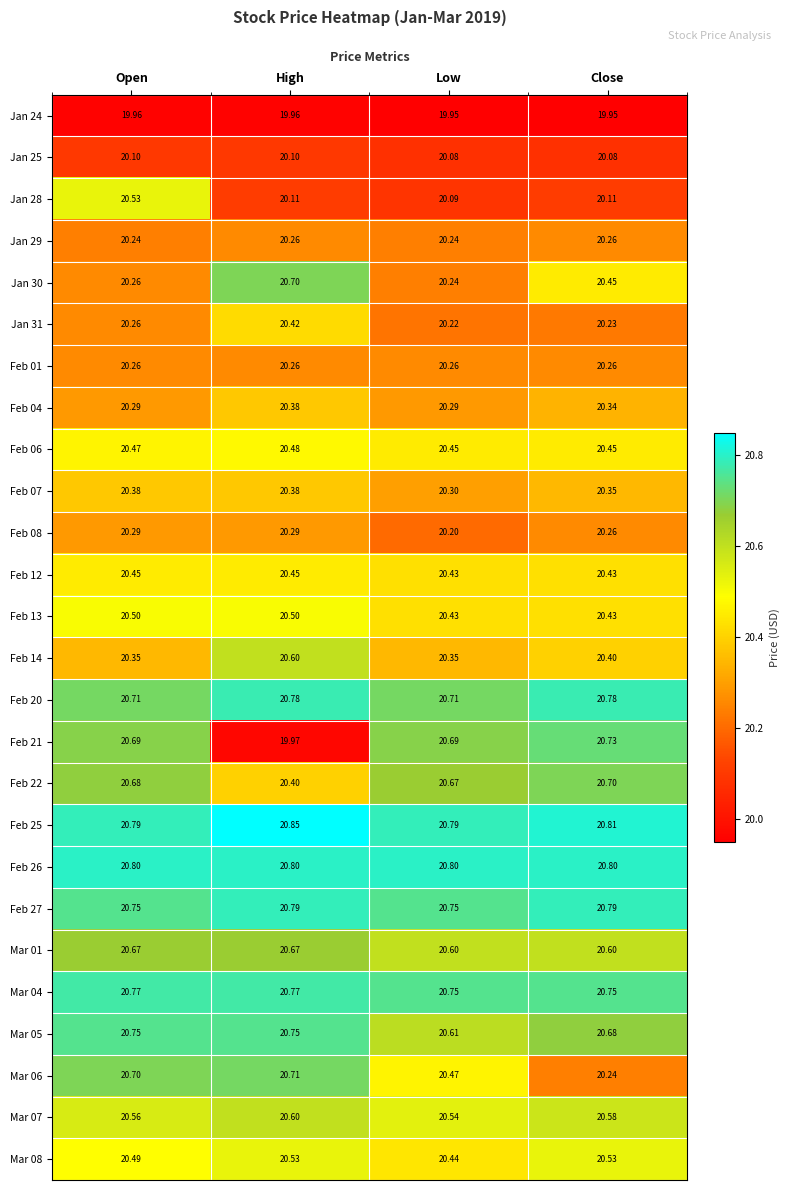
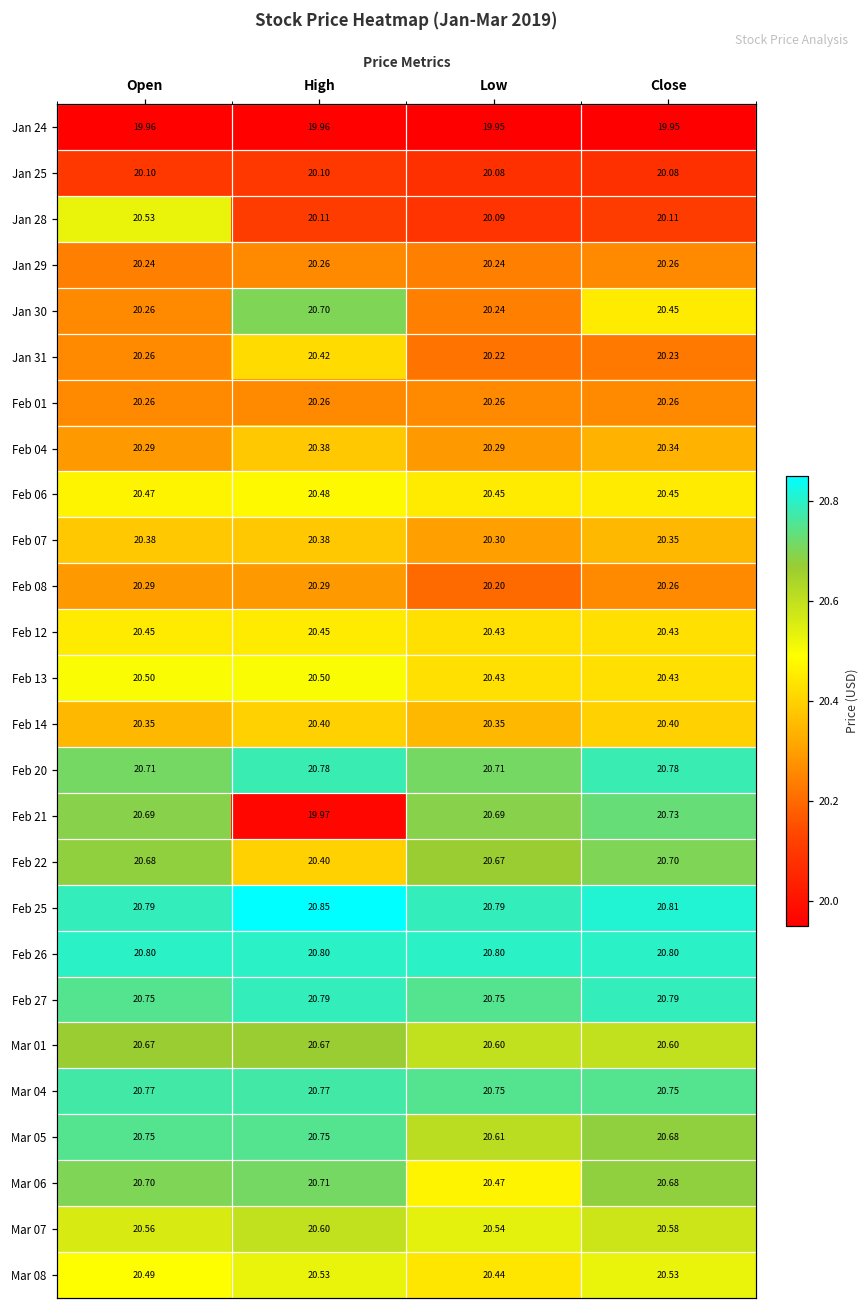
Feb 14, High: 20.60 -> 20.40
Mar 06, Close: 20.24 -> 20.68
